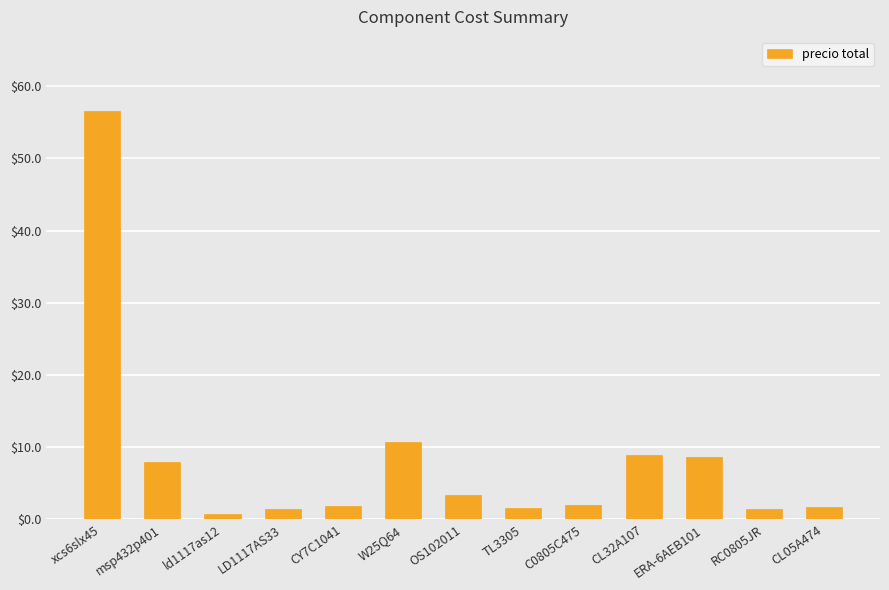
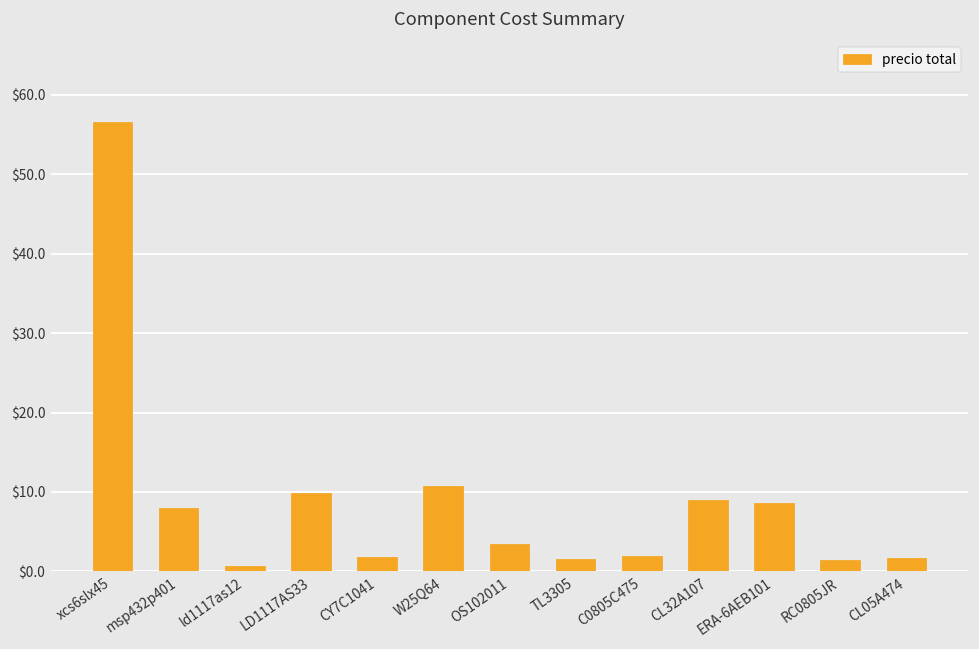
LD1117AS33: $2 -> $10
